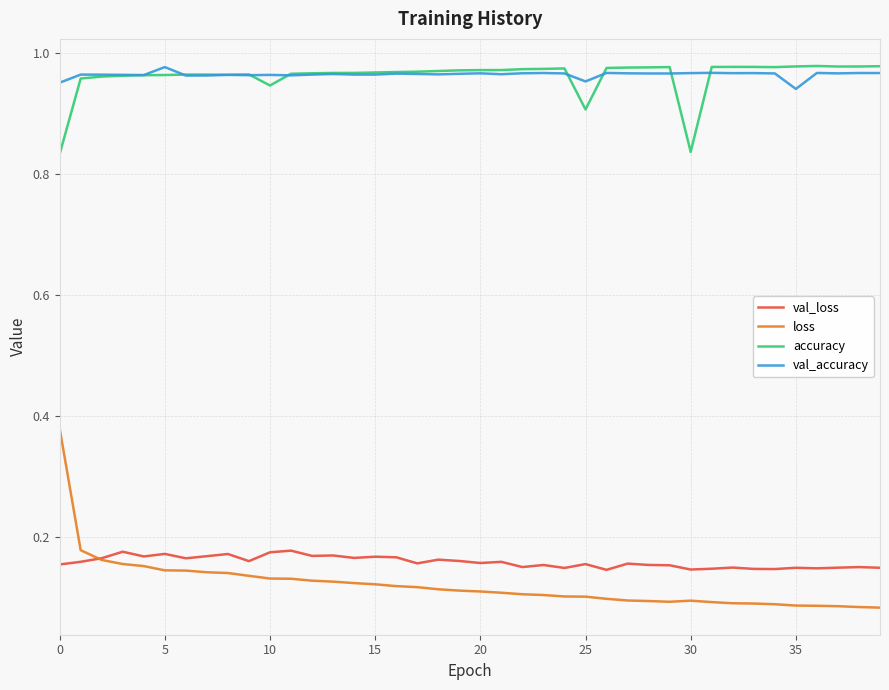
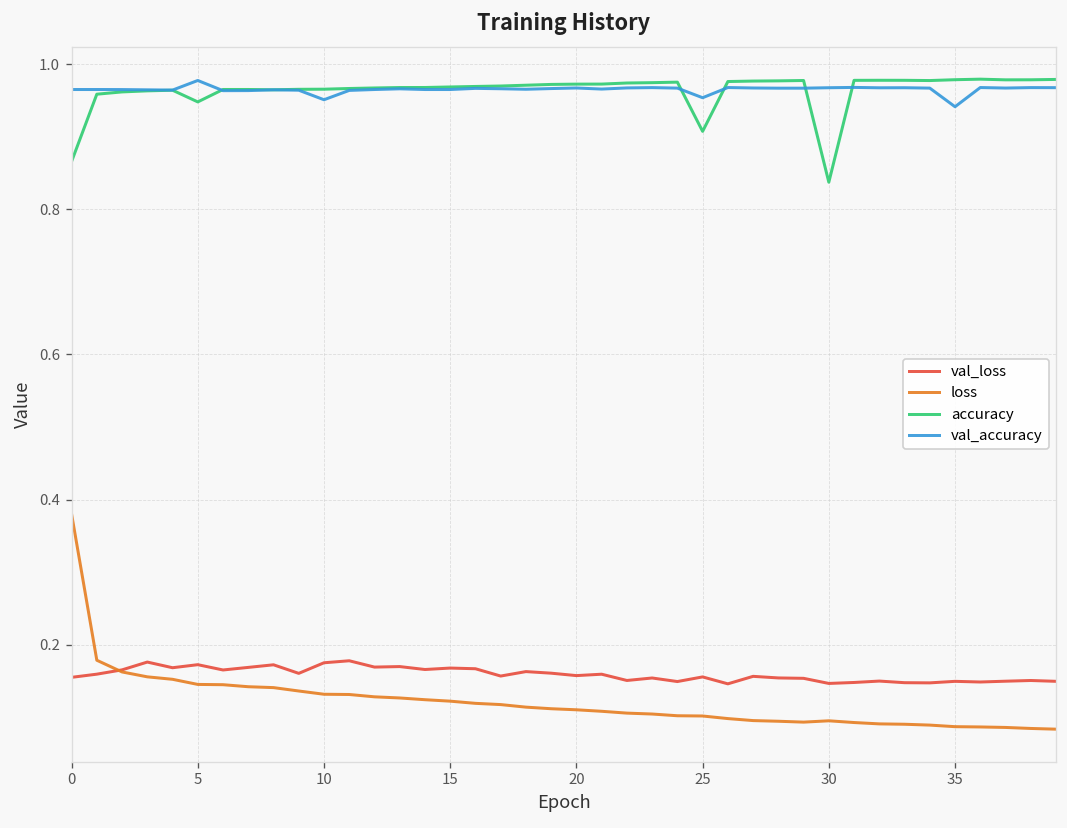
accuracy, 0: 0.83 -> 0.87
val_accuracy, 0: 0.95 -> 0.96
accuracy, 5: 0.96 -> 0.95
accuracy, 10: 0.95 -> 0.97
val_accuracy, 10: 0.96 -> 0.95
